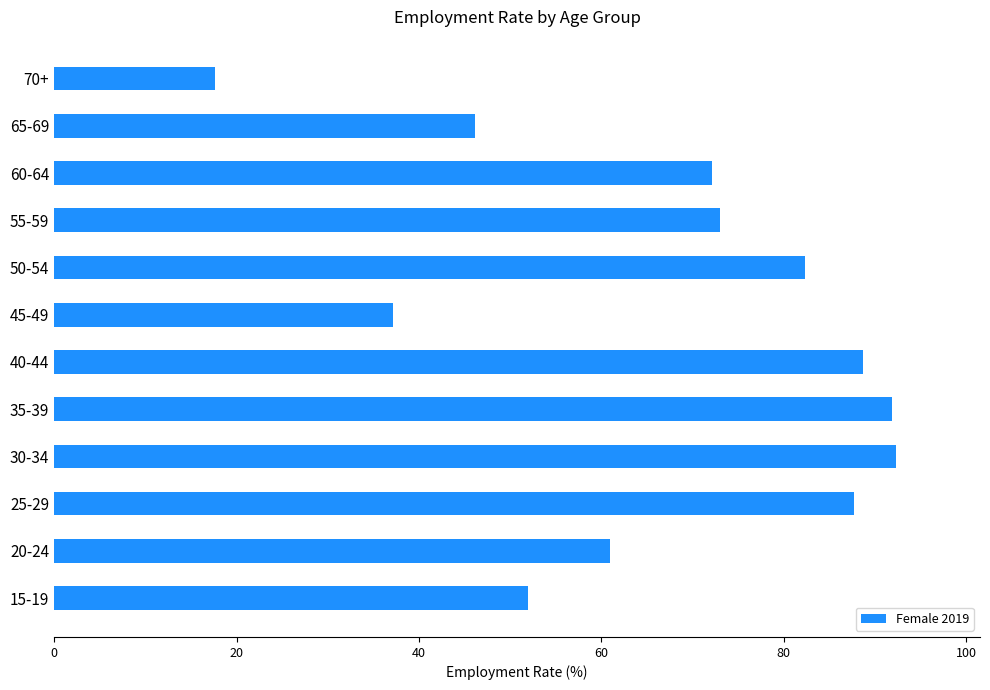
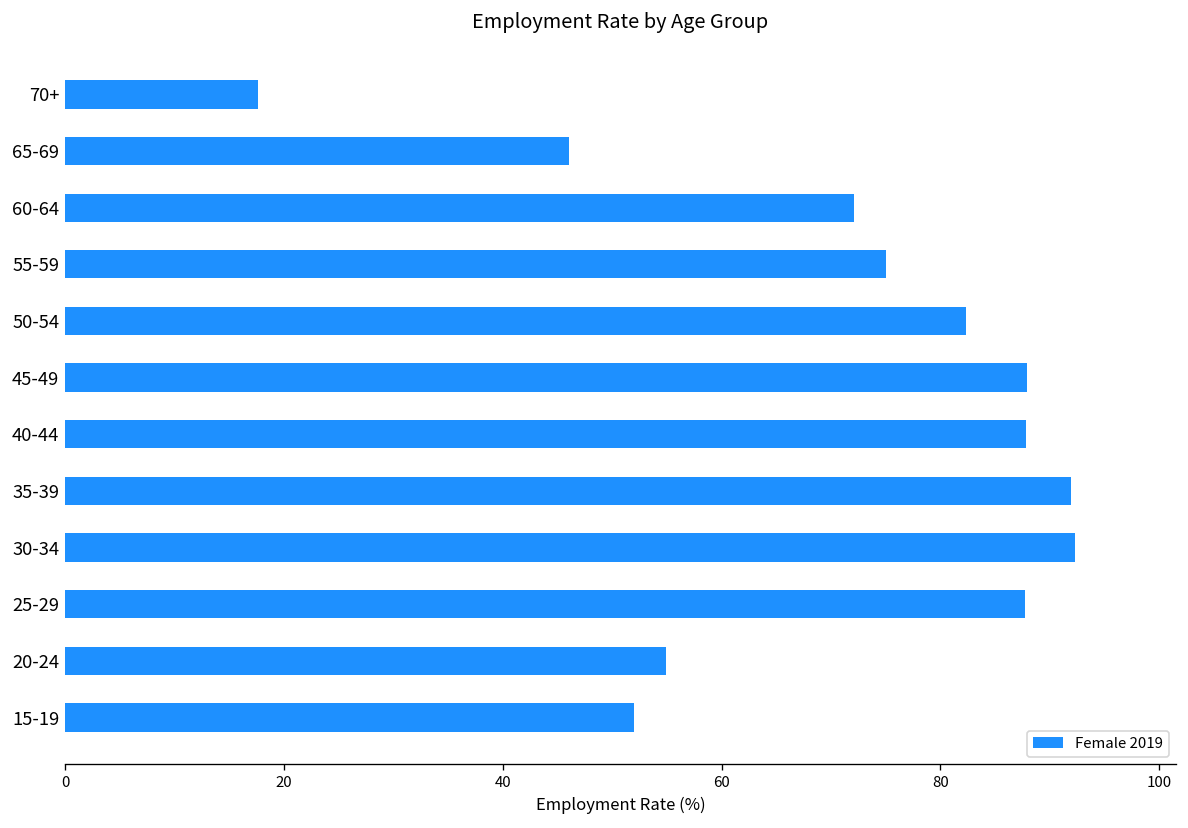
55-59: 73 -> 75
45-49: 37 -> 88
40-44: 89 -> 88
20-24: 61 -> 55
